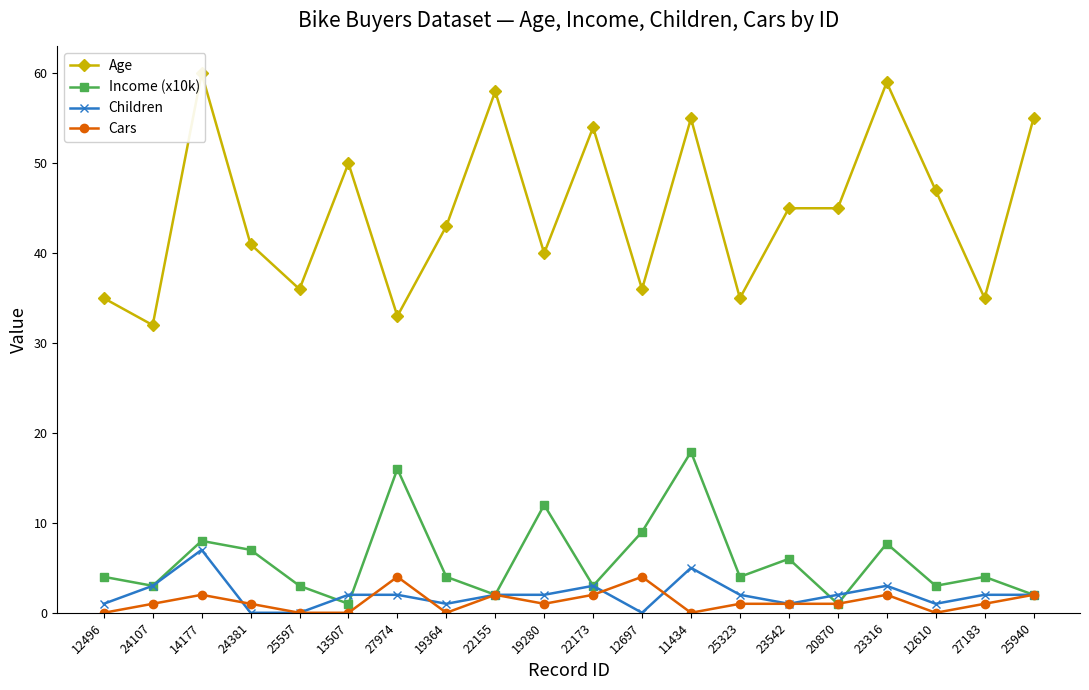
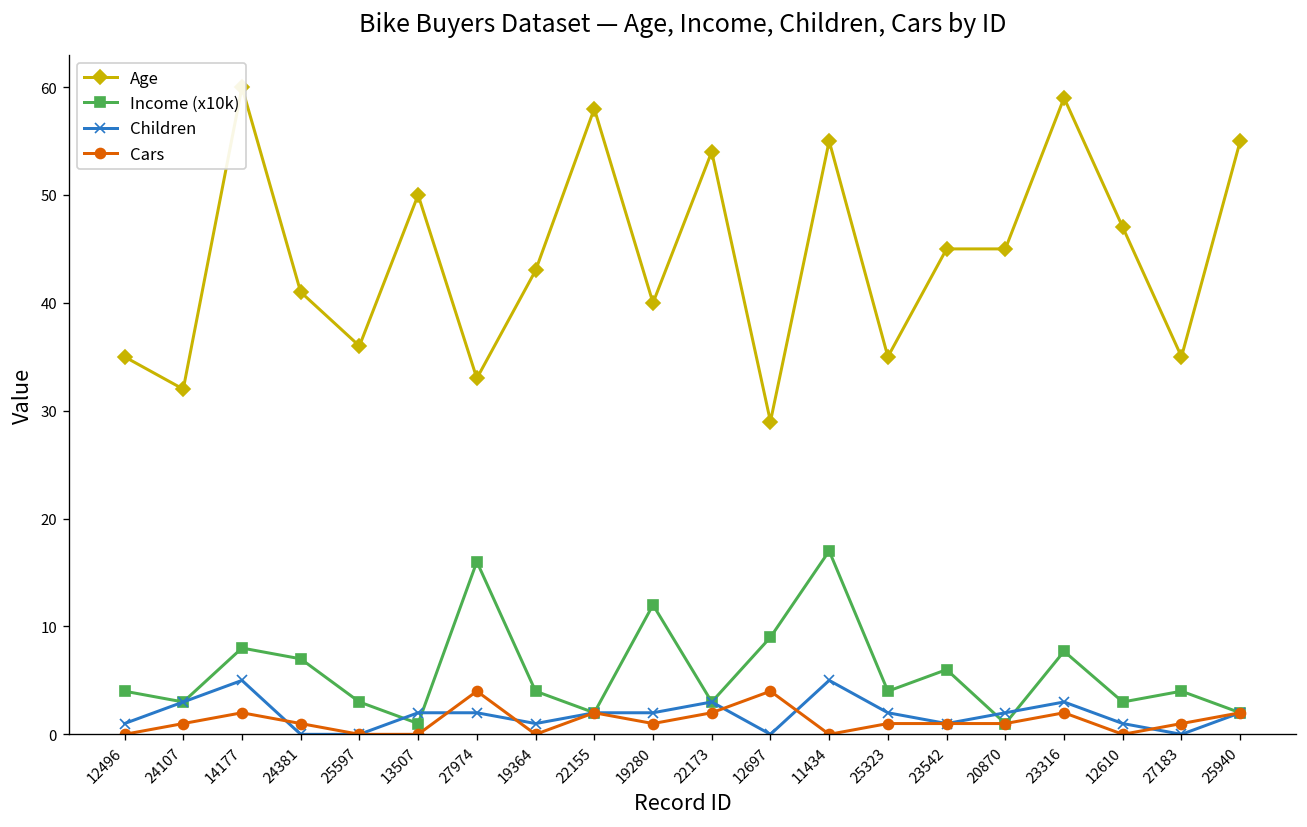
Children, 14177: 7 -> 5
Age, 12697: 36 -> 29
Income (x10k), 11434: 18 -> 17
Children, 27183: 2 -> 0
